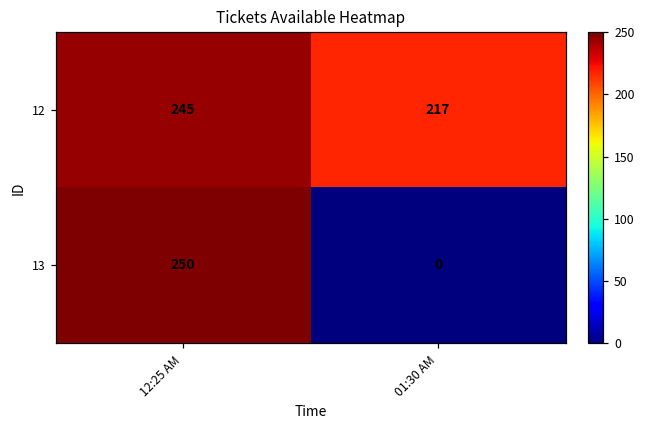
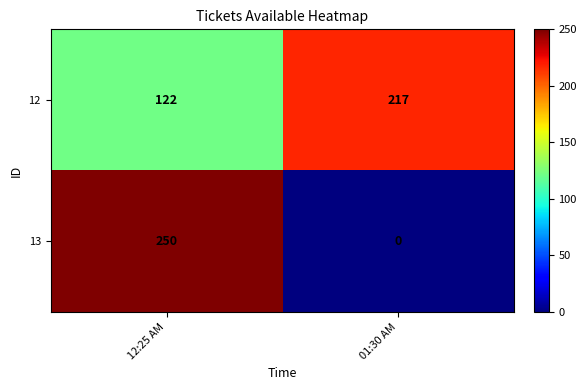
12, 12:25 AM: 245 -> 122
